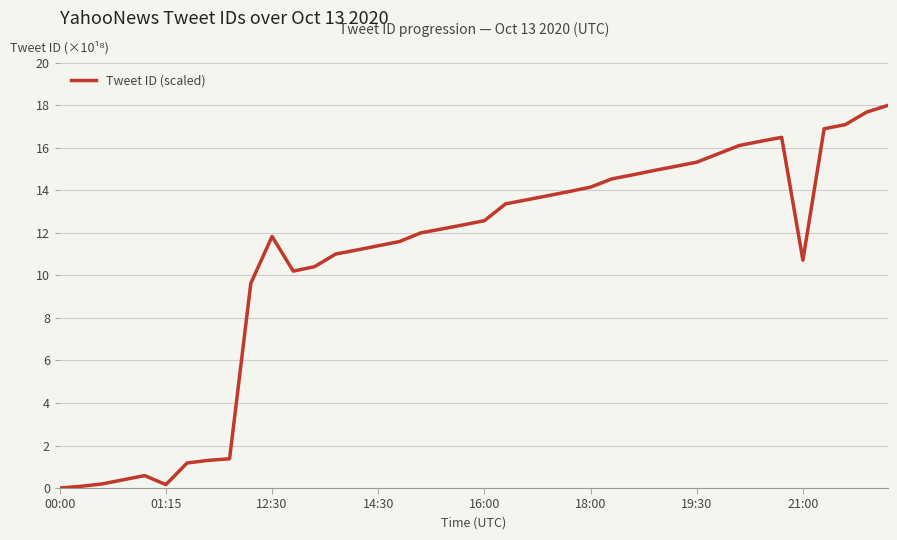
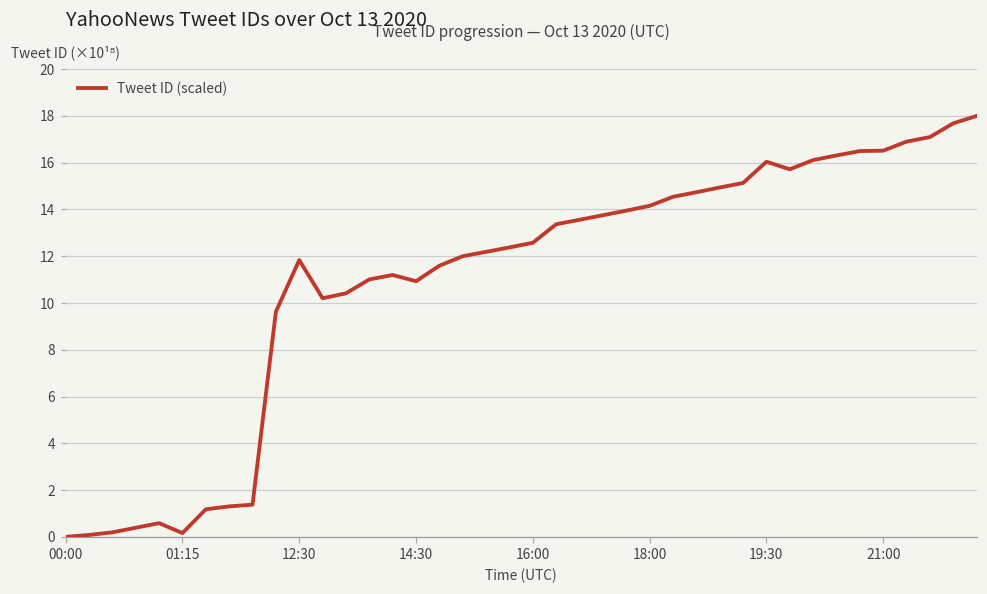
14:30: 11.4 -> 10.9
19:30: 15.3 -> 16.0
21:00: 10.7 -> 16.5
